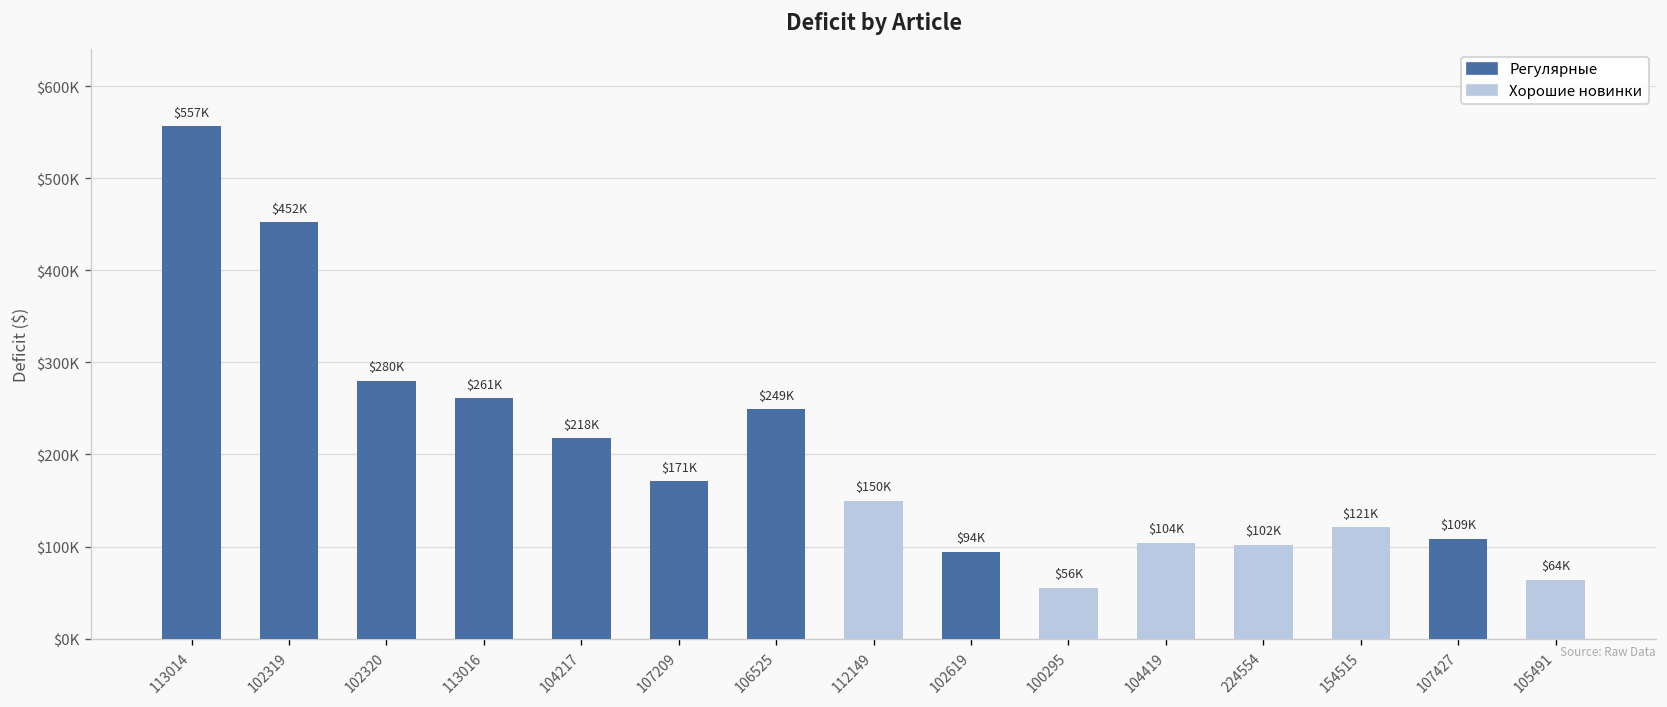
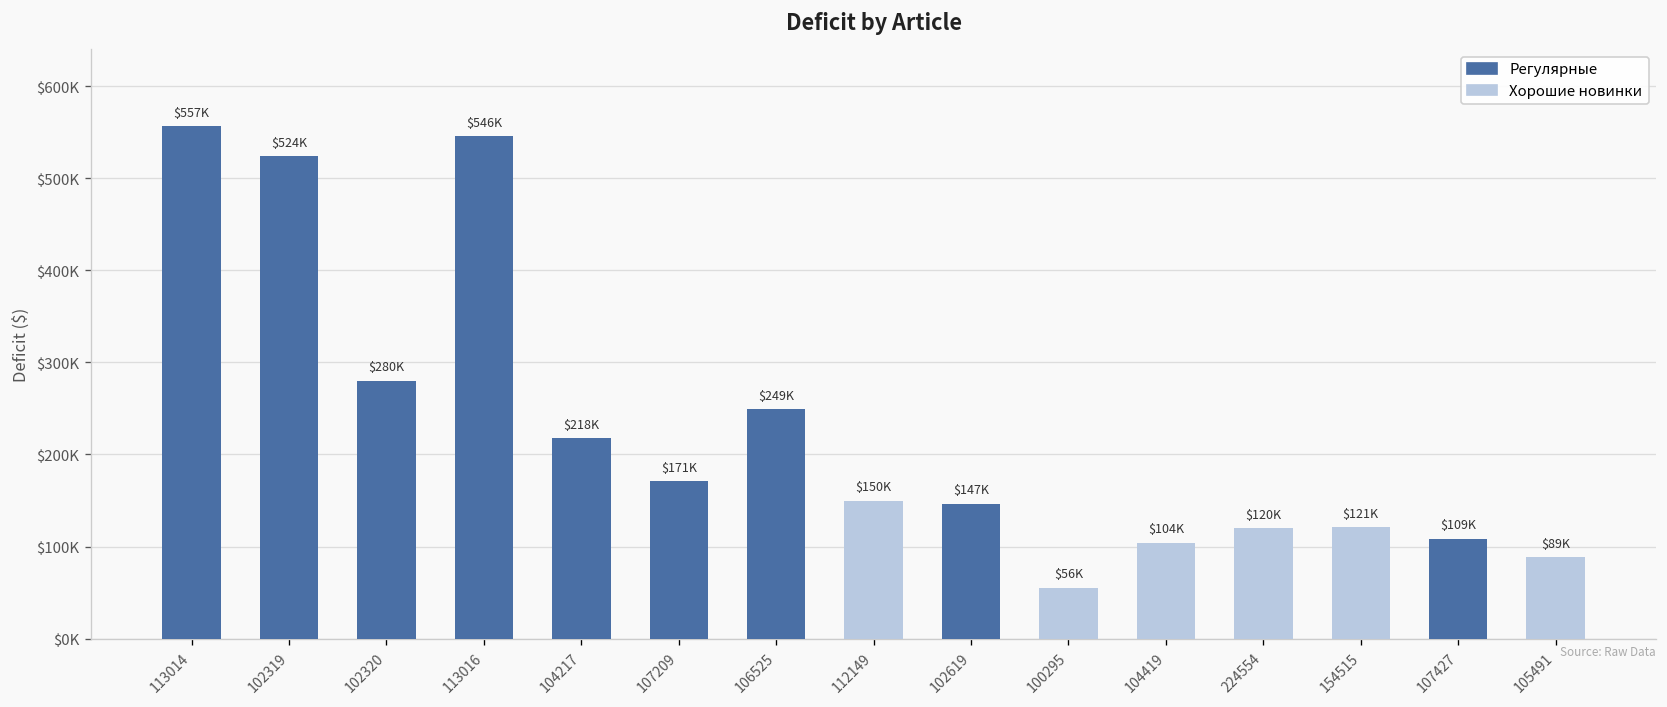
Регулярные, 102319: $452K -> $524K
Регулярные, 113016: $261K -> $546K
Регулярные, 102619: $94K -> $147K
Хорошие новинки, 224554: $102K -> $120K
Хорошие новинки, 105491: $64K -> $89K
